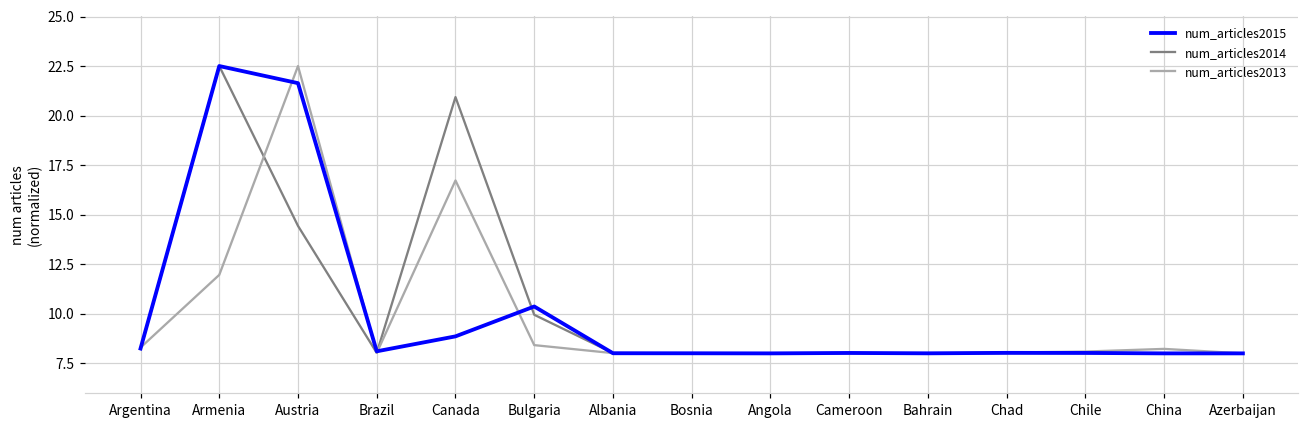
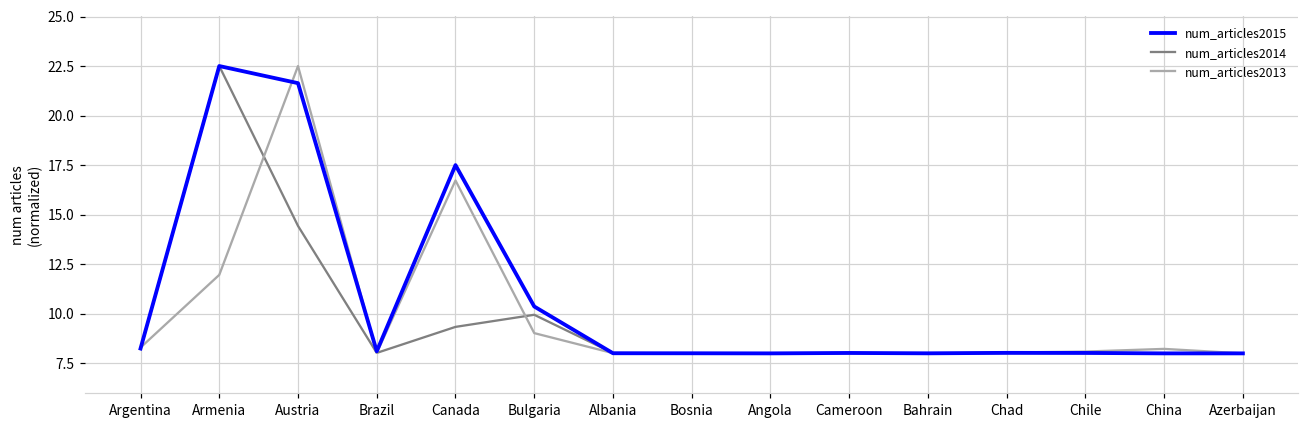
num_articles2015, Canada: 8.9 -> 17.5
num_articles2014, Canada: 20.9 -> 9.3
num_articles2013, Bulgaria: 8.4 -> 9.0
